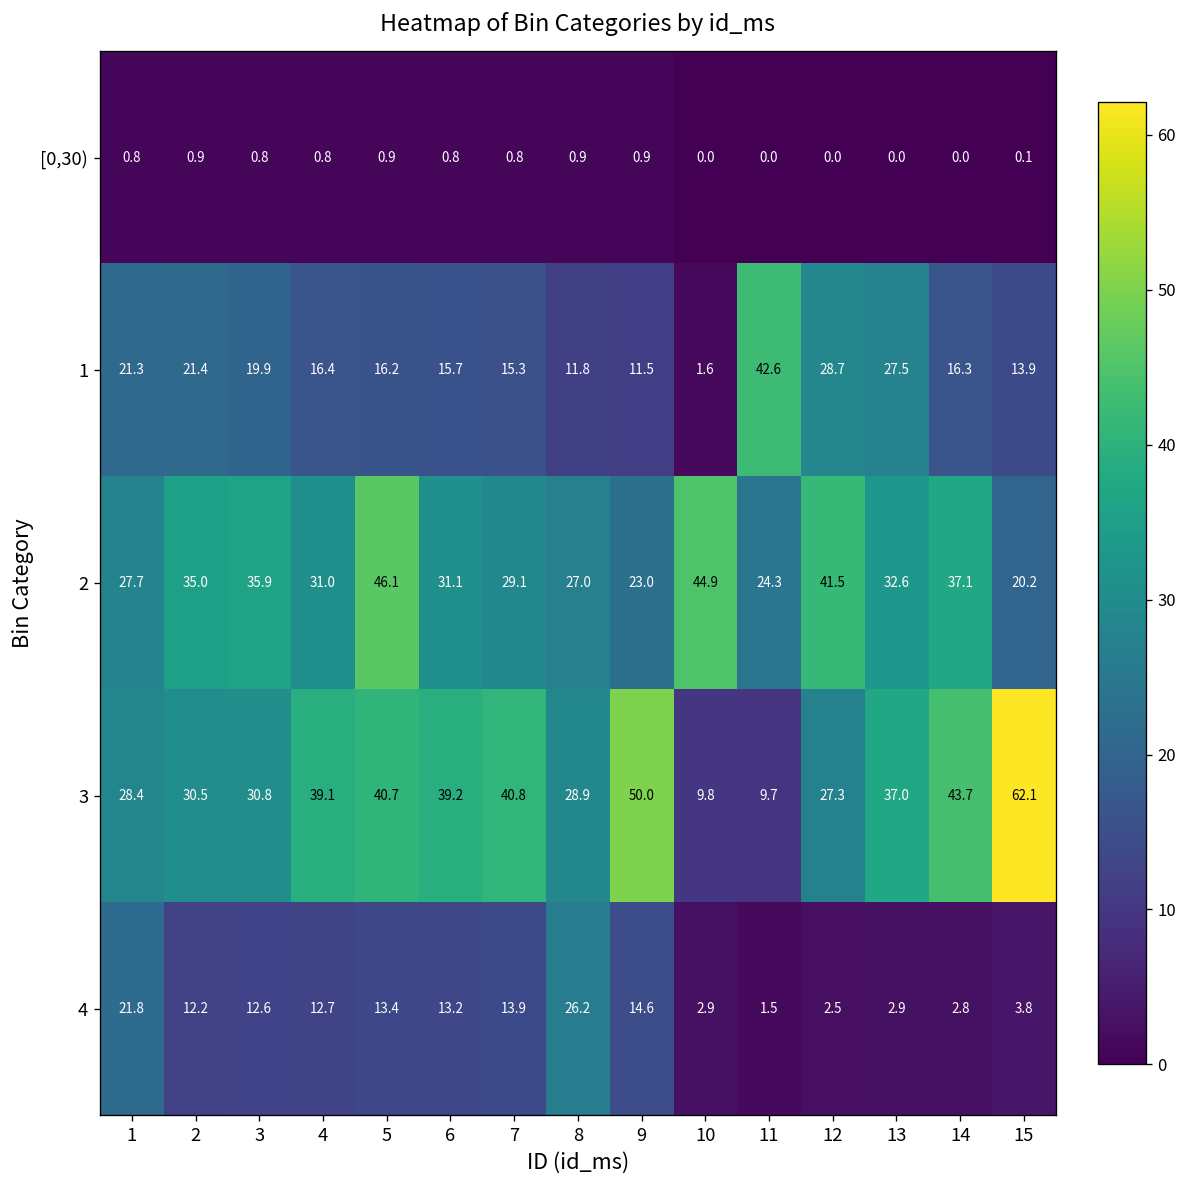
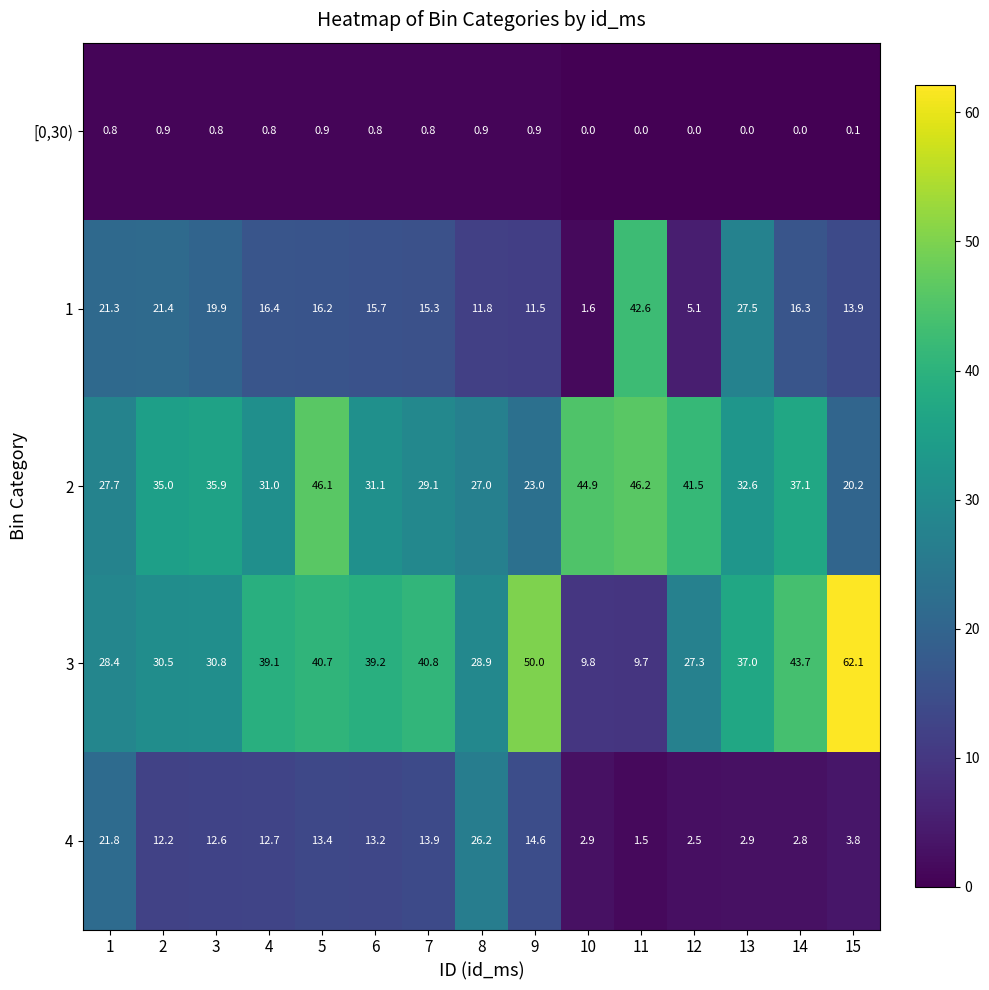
1, 12: 28.7 -> 5.1
2, 11: 24.3 -> 46.2
